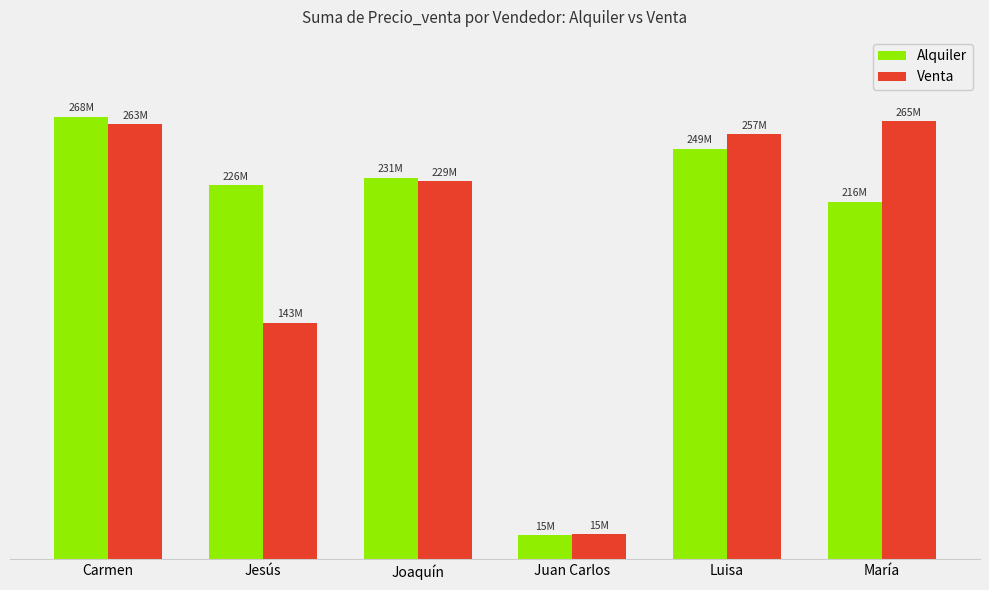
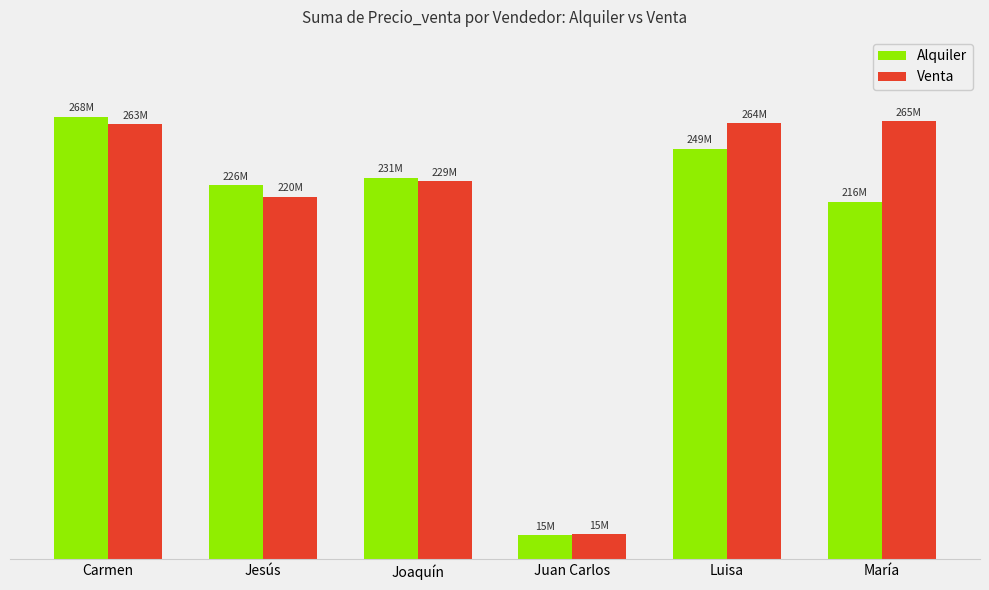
Venta, Jesús: 143M -> 220M
Venta, Luisa: 257M -> 264M
